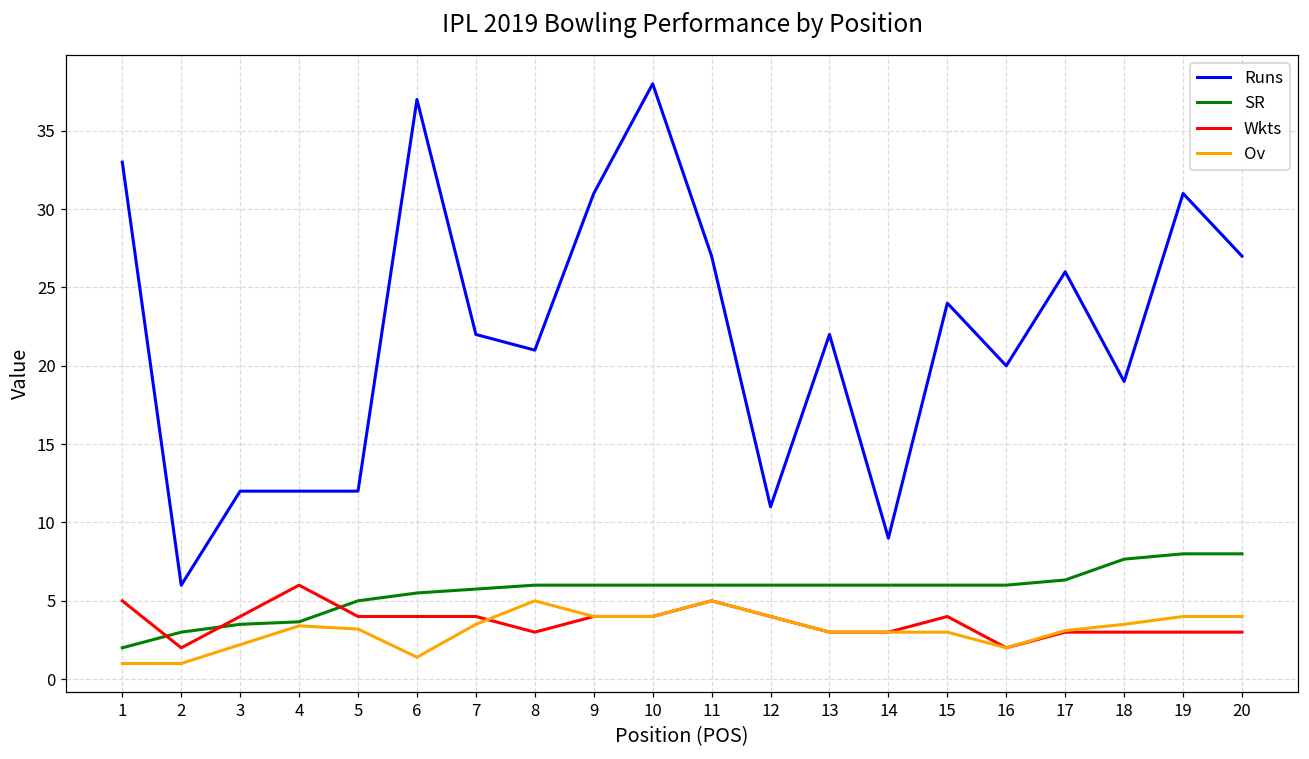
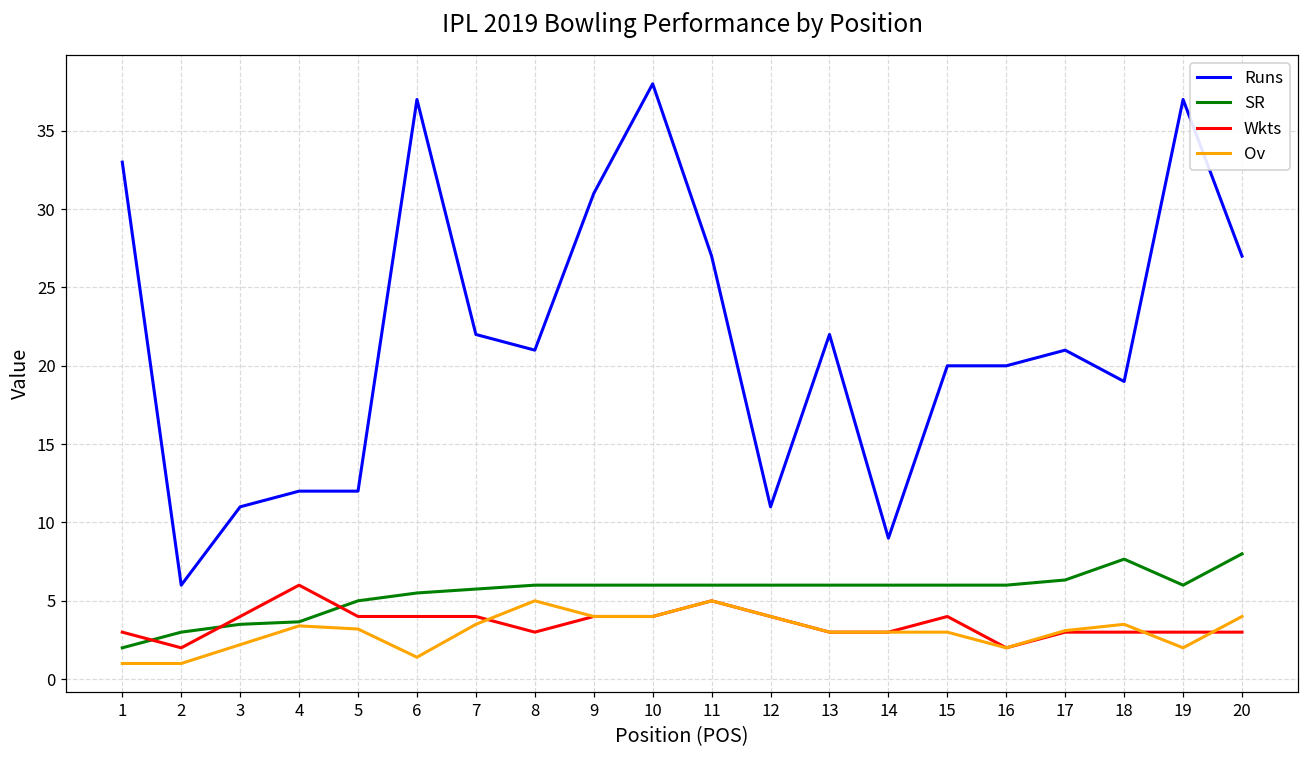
Wkts, 1: 5 -> 3
Runs, 3: 12 -> 11
Runs, 15: 24 -> 20
Runs, 17: 26 -> 21
Runs, 19: 31 -> 37
SR, 19: 8 -> 6
Ov, 19: 4 -> 2
